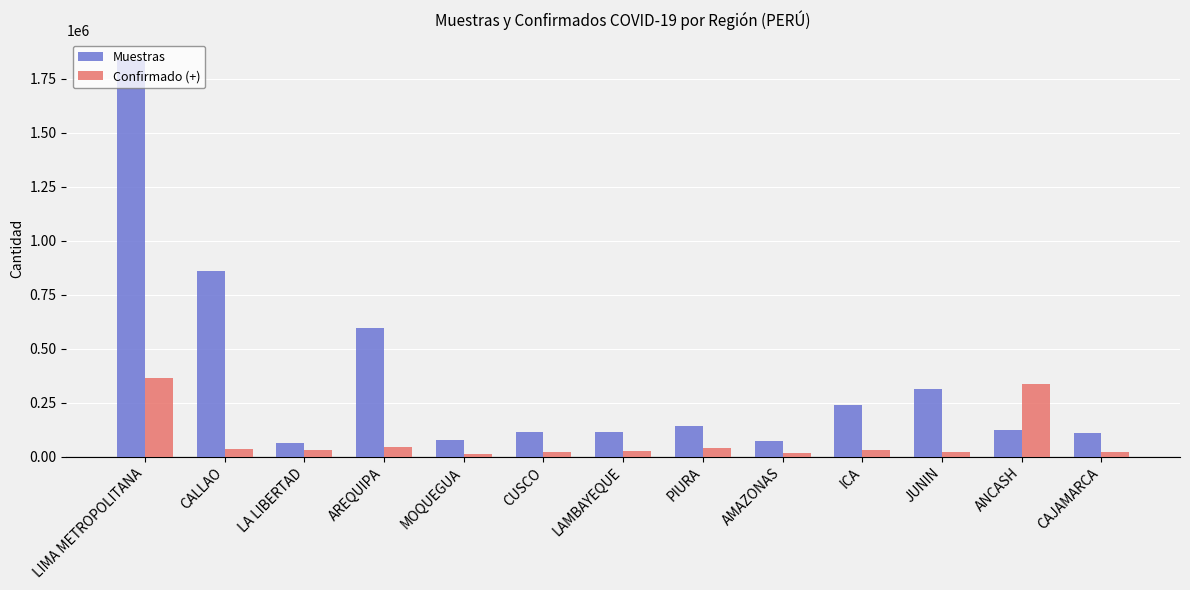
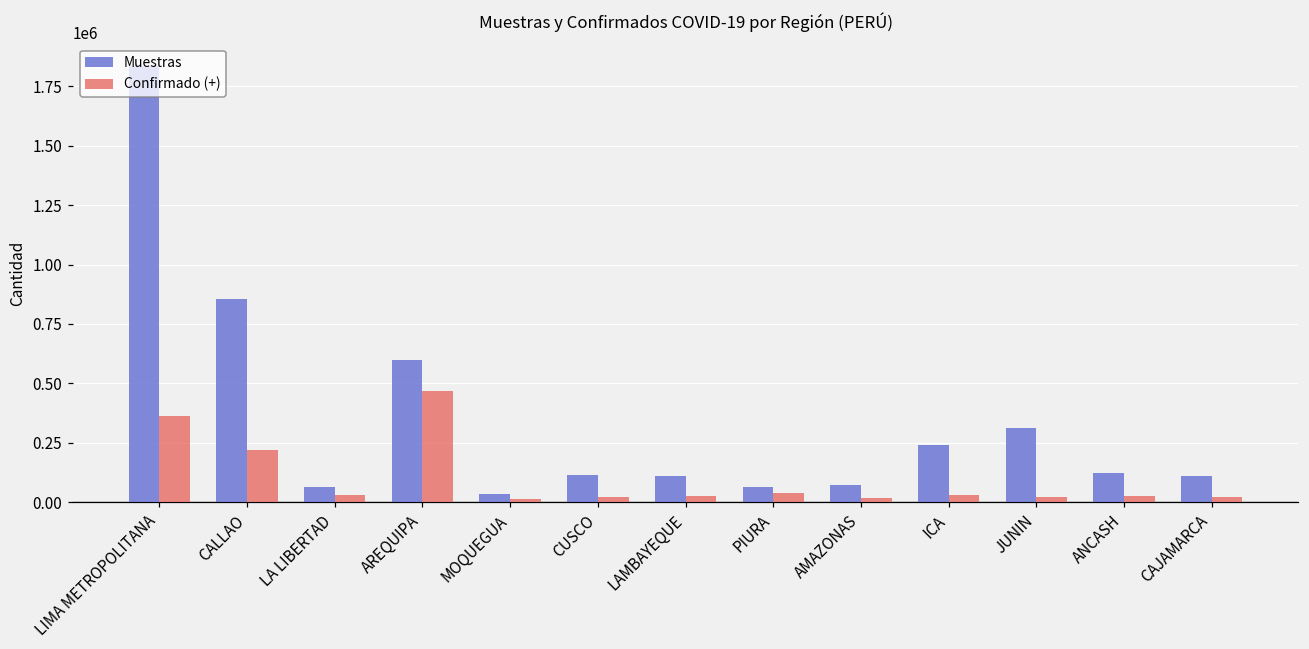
Confirmado (+), CALLAO: 40000 -> 220000
Confirmado (+), AREQUIPA: 40000 -> 470000
Muestras, MOQUEGUA: 70000 -> 40000
Muestras, PIURA: 140000 -> 60000
Confirmado (+), ANCASH: 340000 -> 20000
